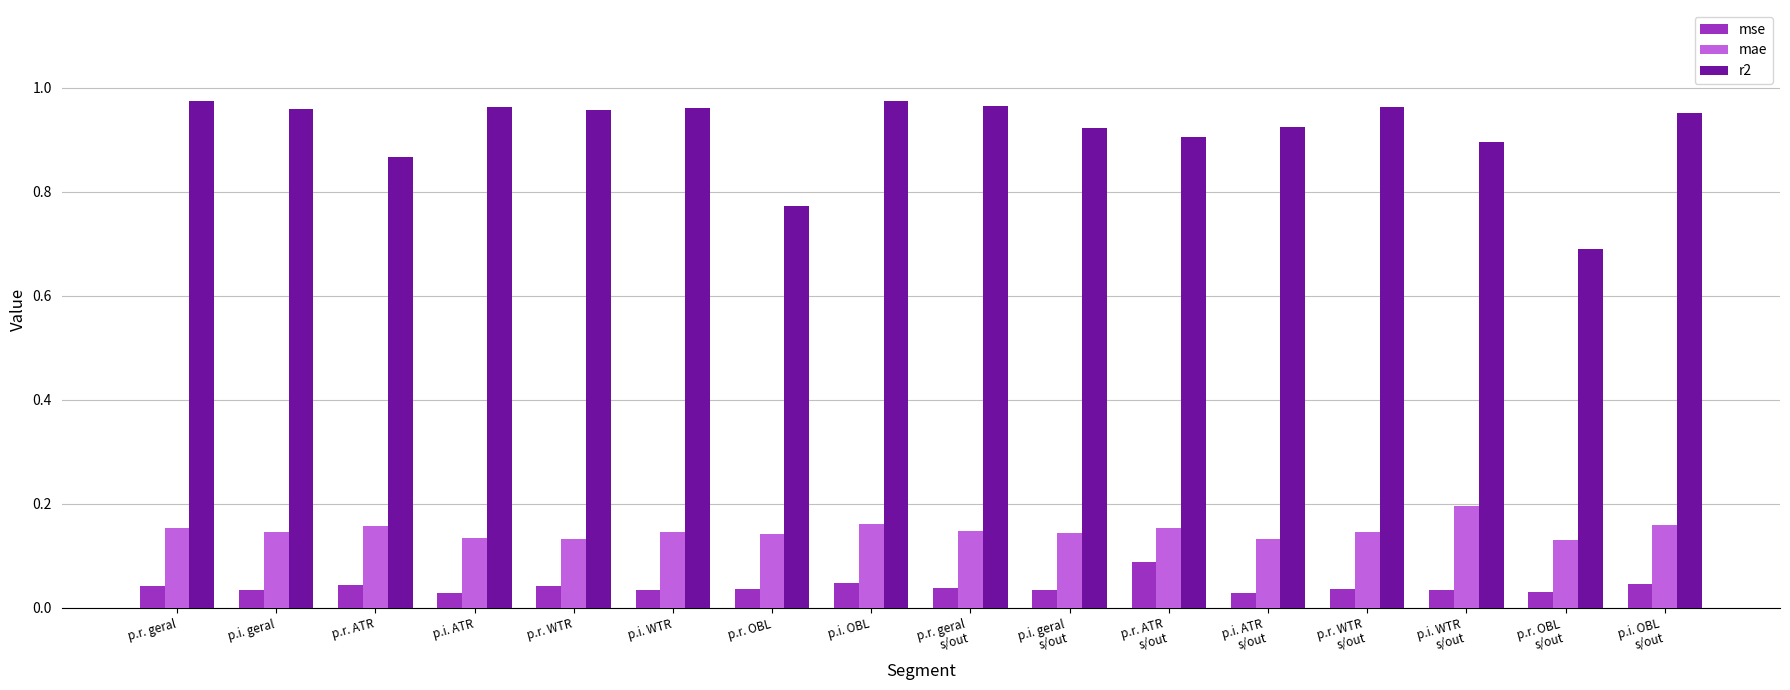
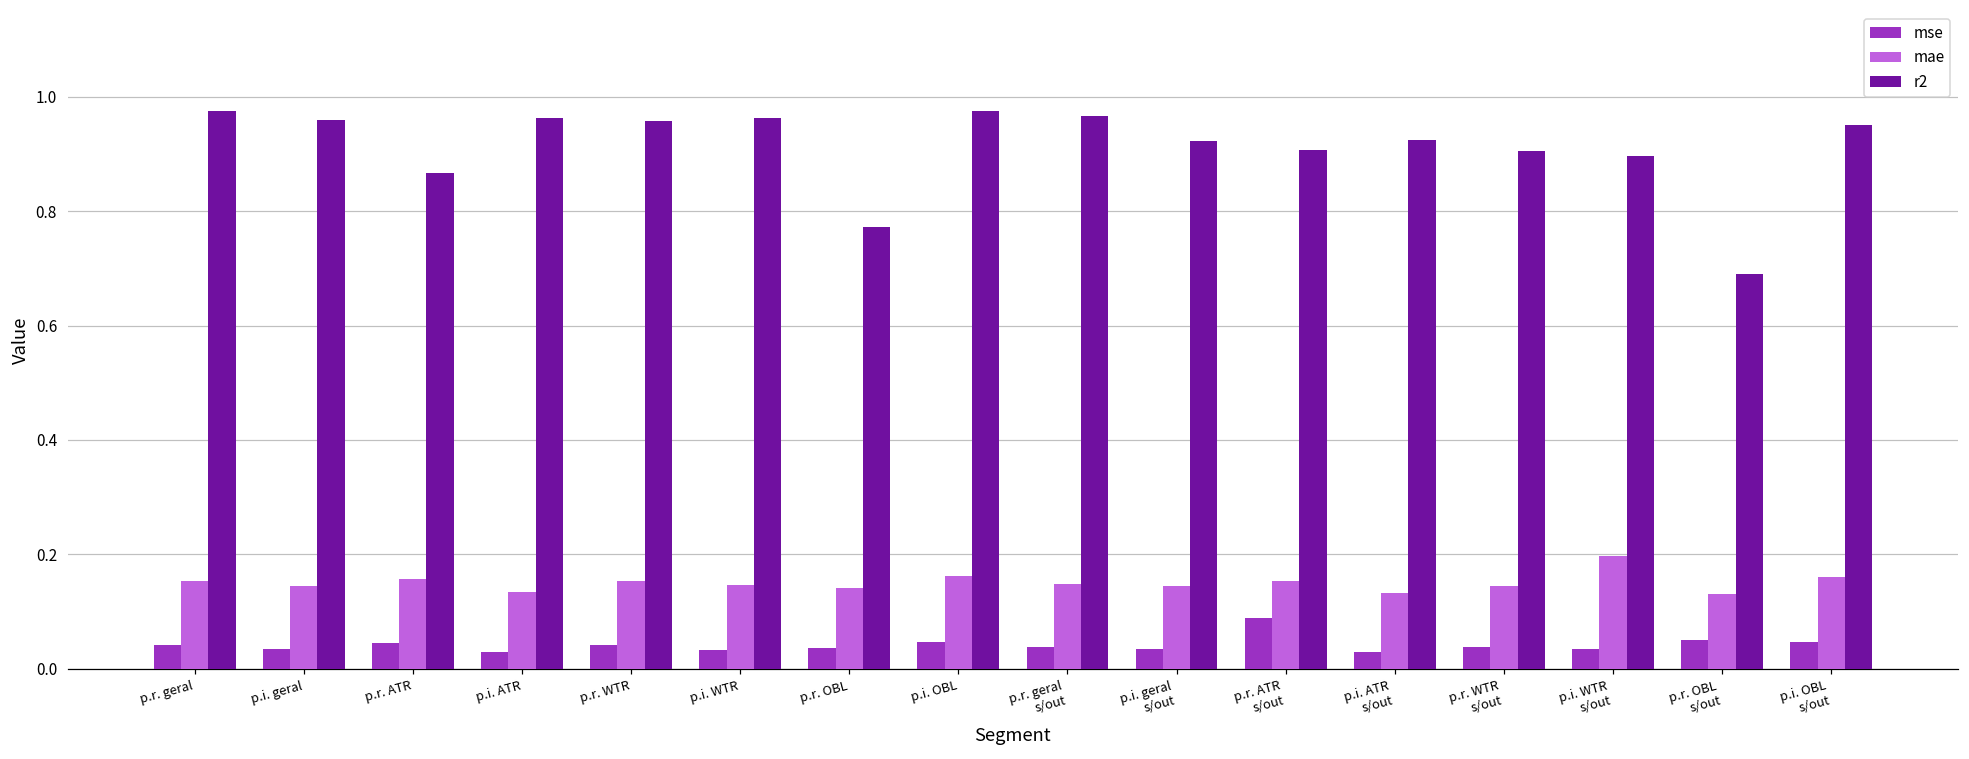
mae, p.r. WTR: 0.13 -> 0.15
r2, p.r. WTR s/out: 0.96 -> 0.91
mse, p.r. OBL s/out: 0.03 -> 0.05
